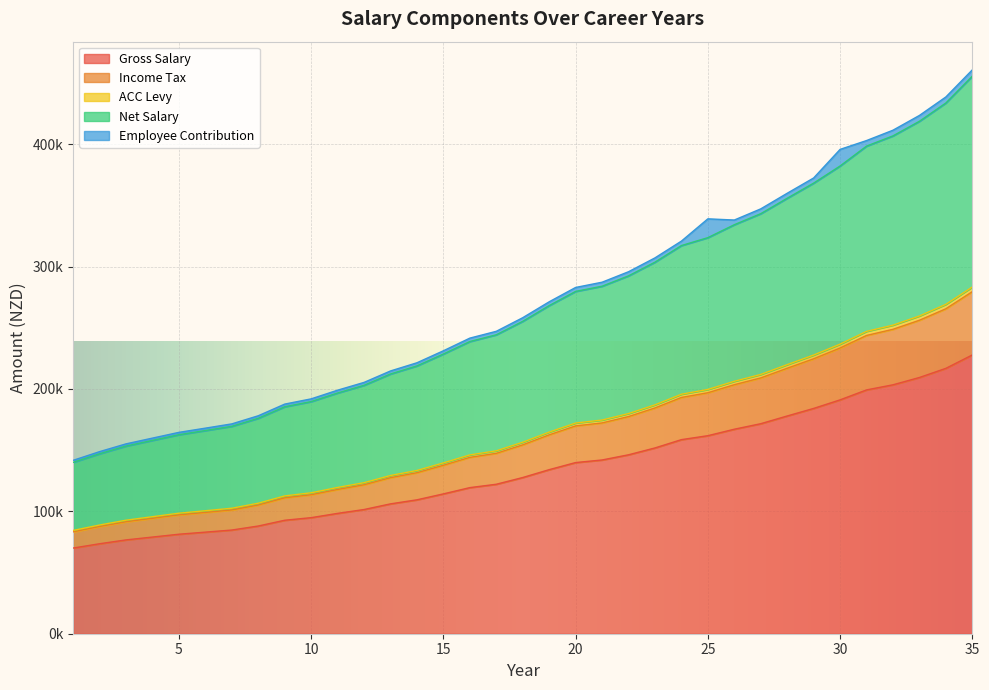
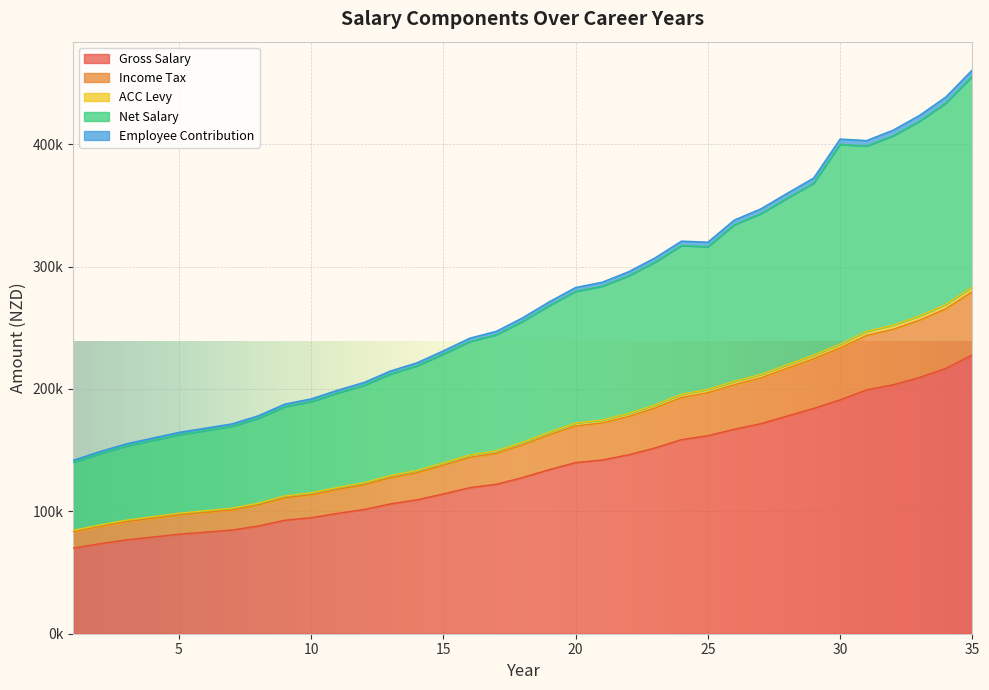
Net Salary, 25: 124000 -> 117000
Employee Contribution, 25: 15000 -> 4000
Net Salary, 30: 146000 -> 163000
Employee Contribution, 30: 14000 -> 4000
